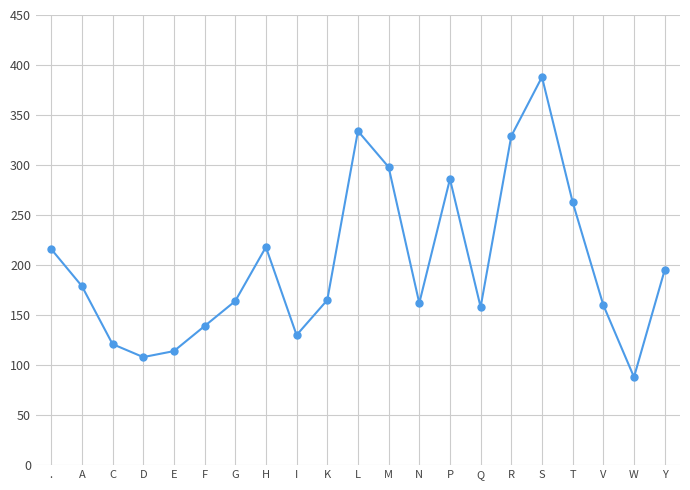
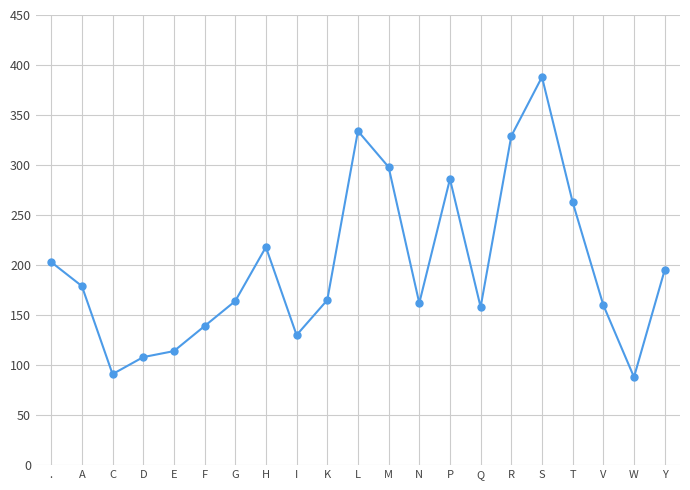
.: 216 -> 203
C: 121 -> 91
